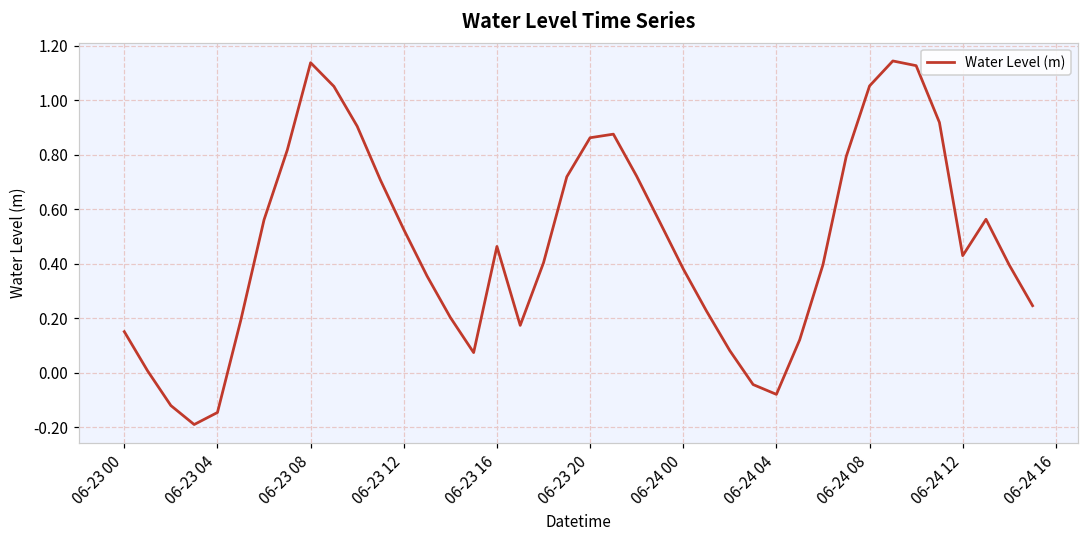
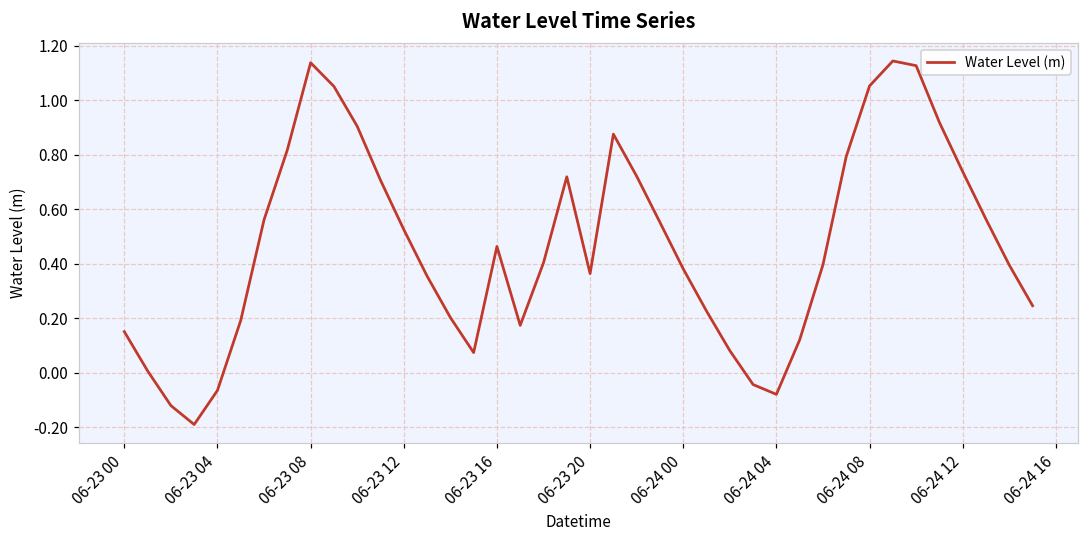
06-23 04: -0.15 -> -0.07
06-23 20: 0.86 -> 0.36
06-24 12: 0.43 -> 0.74
